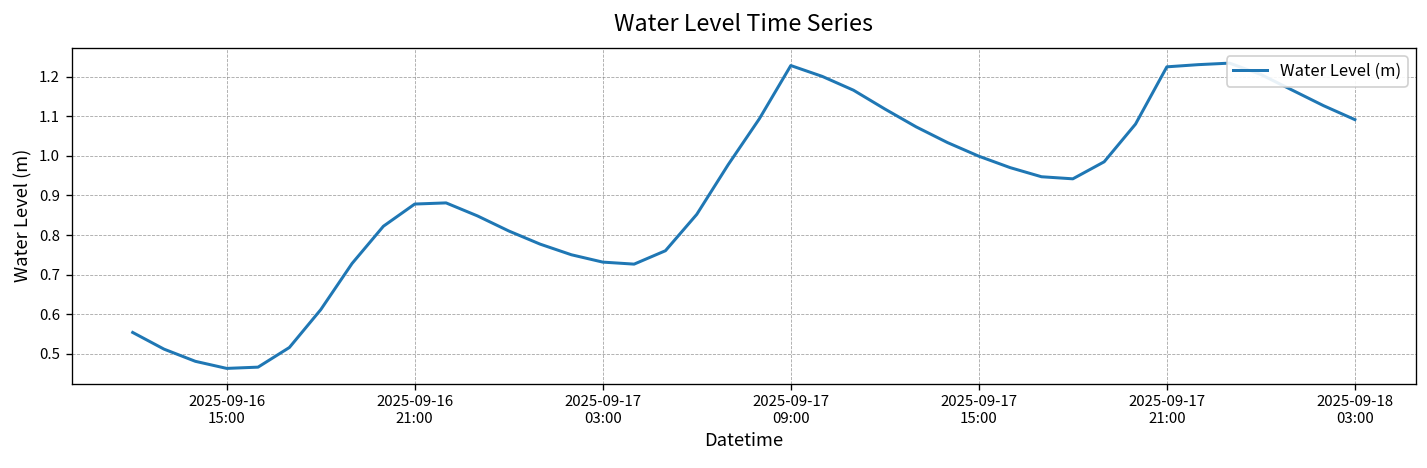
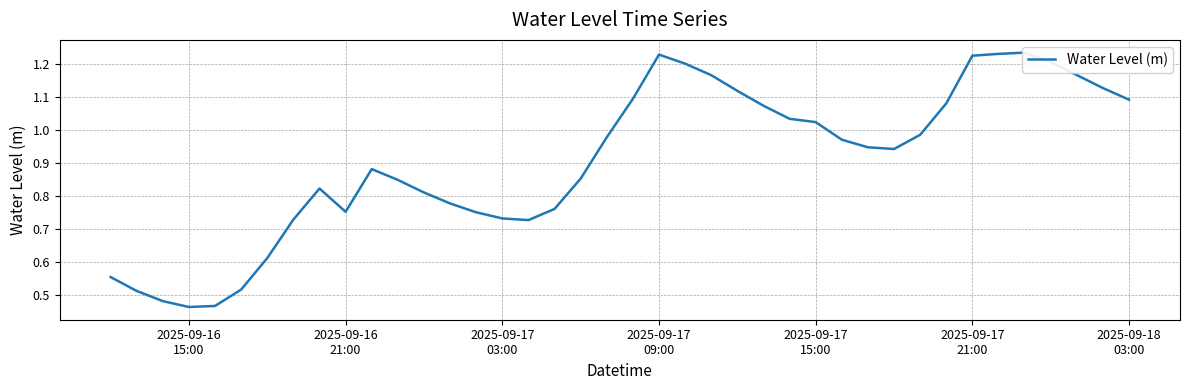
2025-09-16 21:00: 0.88 -> 0.75
2025-09-17 15:00: 1.00 -> 1.02
